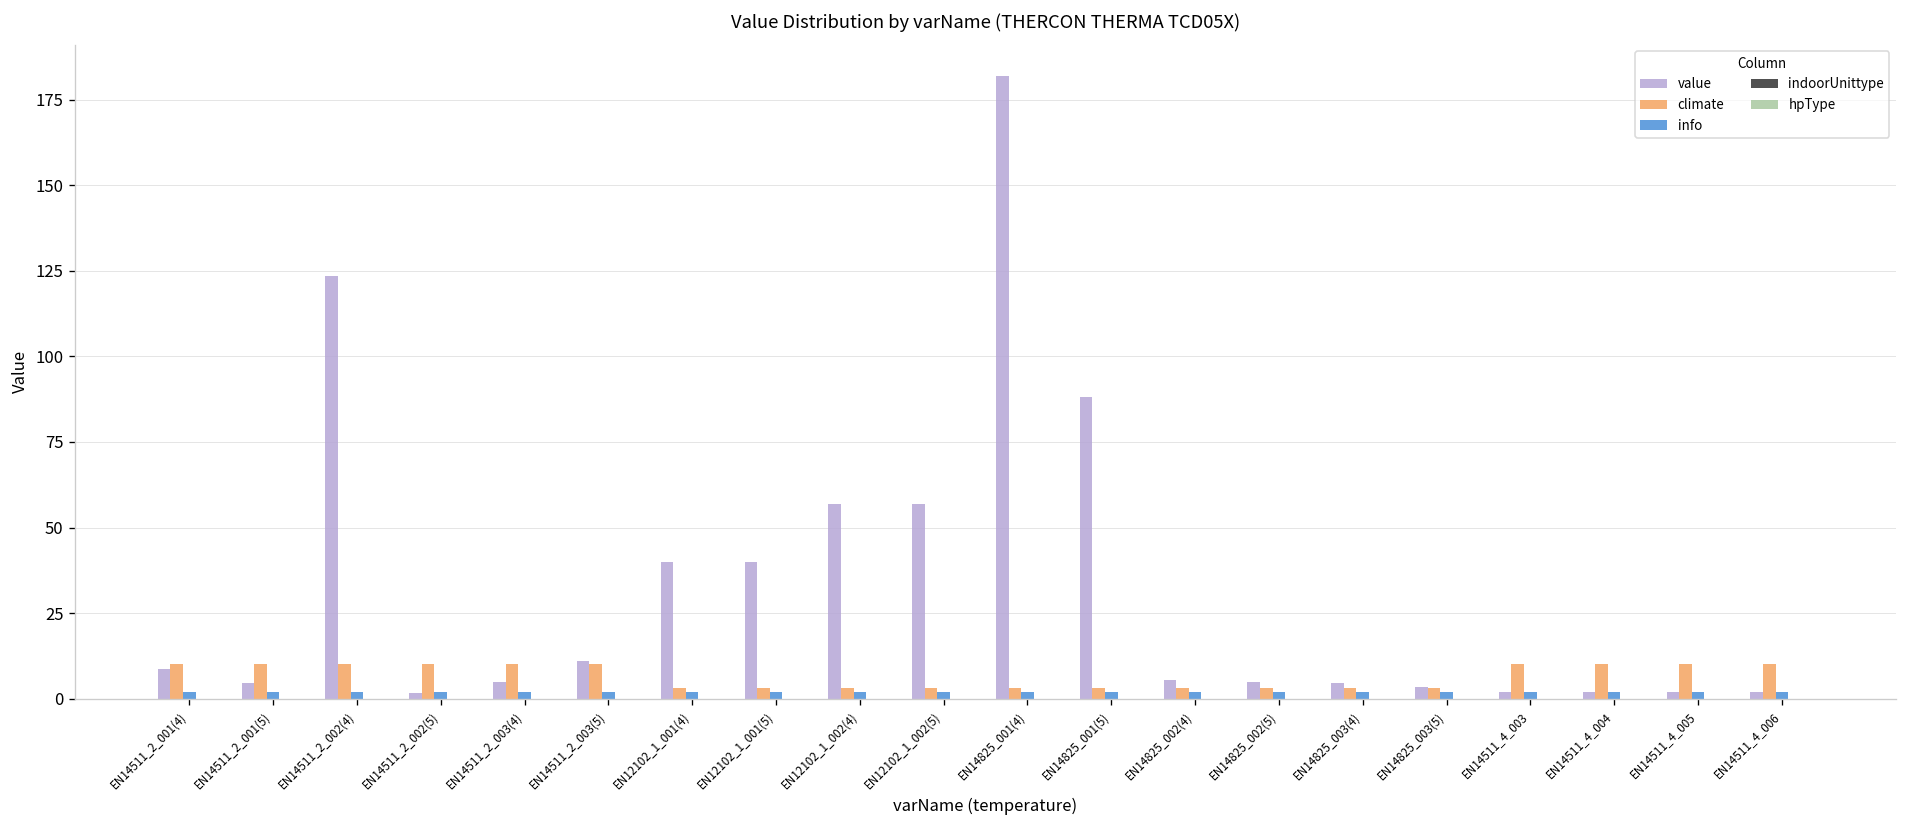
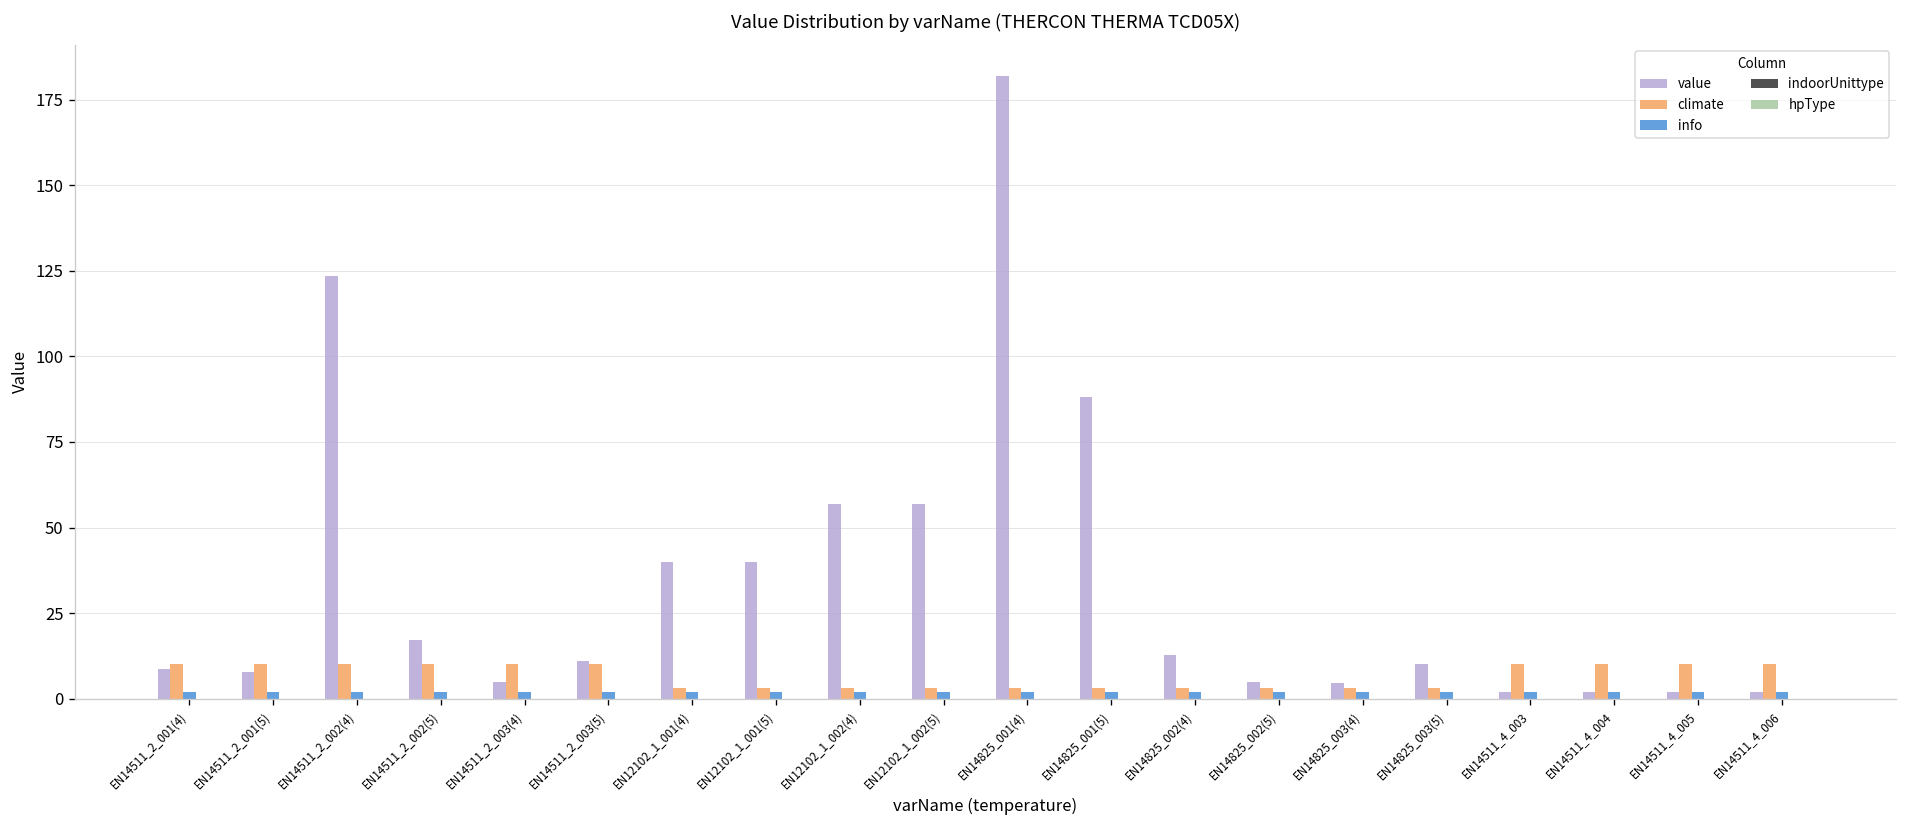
value, EN14511_2_001(5): 5 -> 8
value, EN14511_2_002(5): 2 -> 17
value, EN14825_002(4): 5 -> 13
value, EN14825_003(5): 3 -> 10
